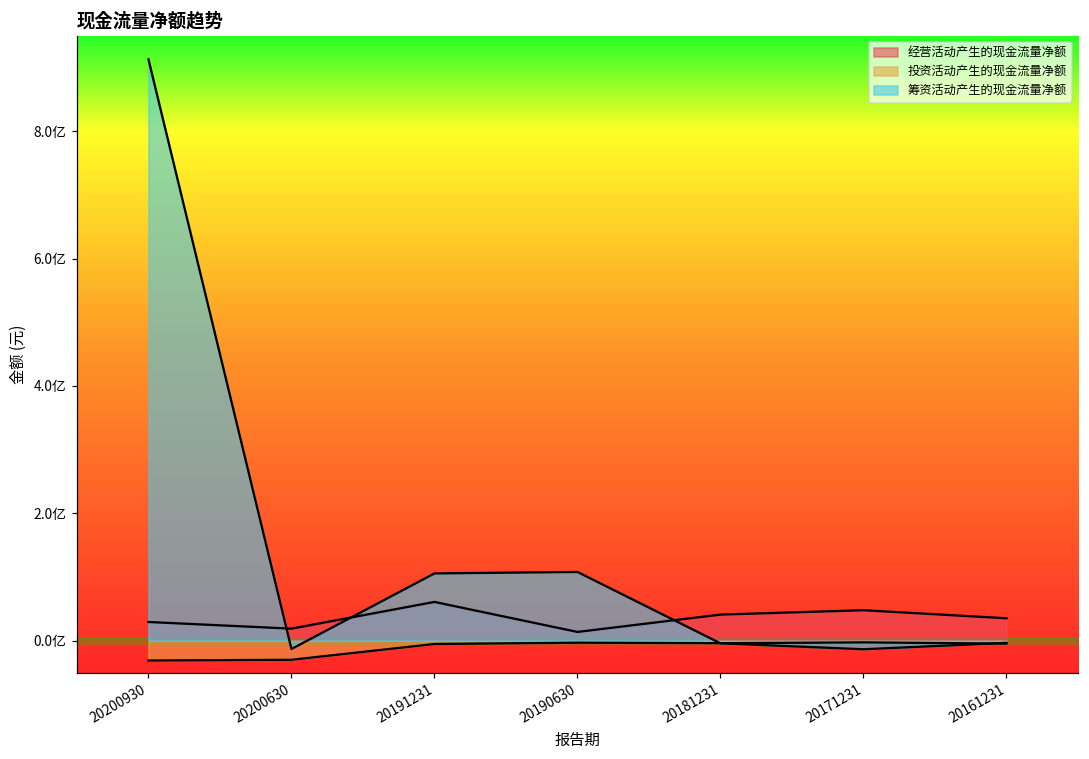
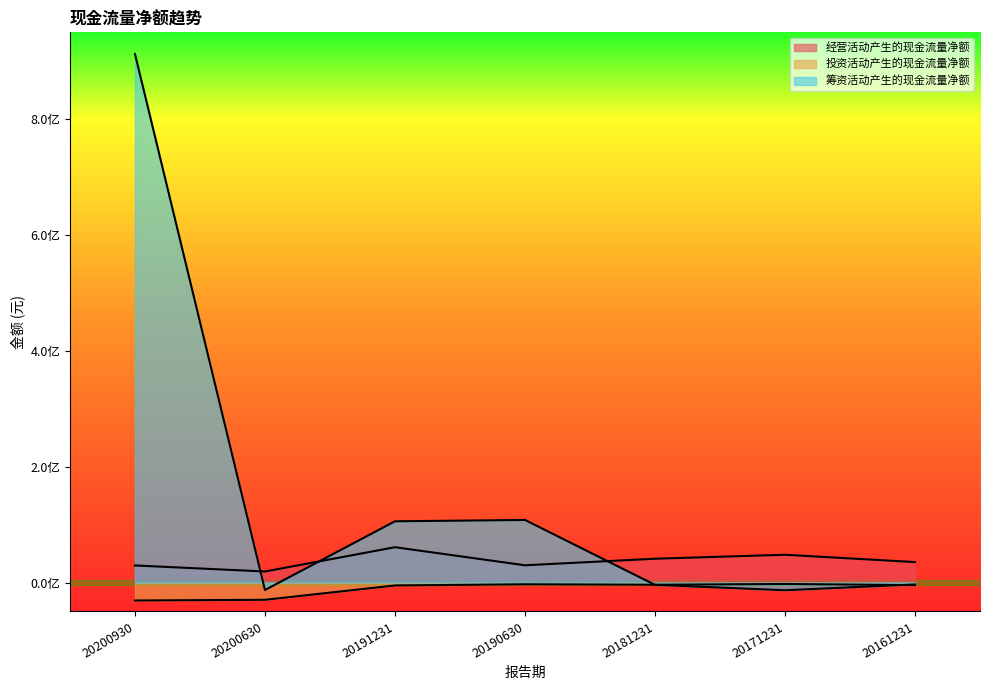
经营活动产生的现金流量净额, 20190630: 0.1亿 -> 0.3亿
